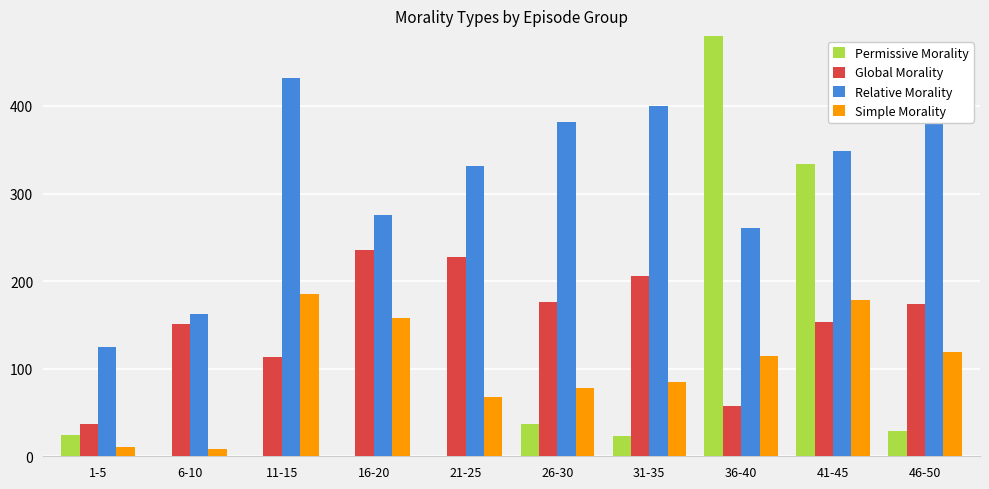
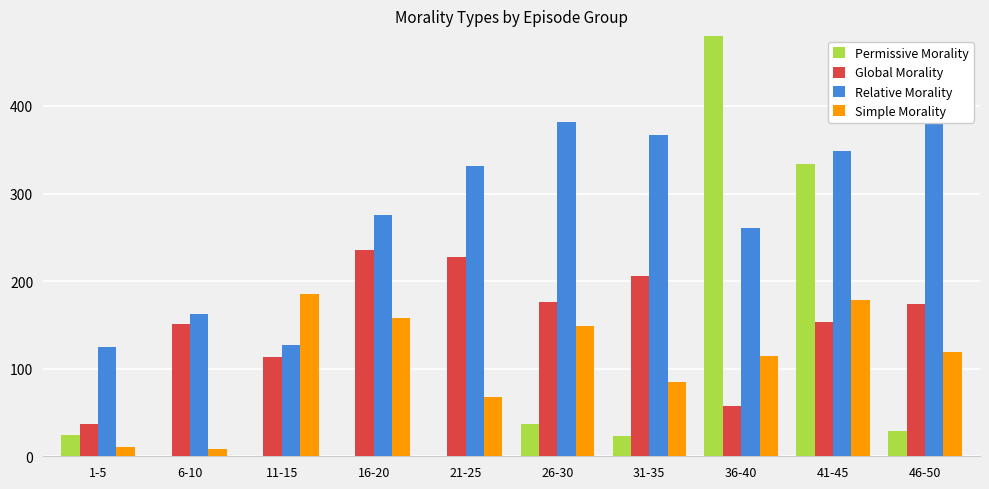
Relative Morality, 11-15: 430 -> 130
Simple Morality, 26-30: 80 -> 150
Relative Morality, 31-35: 400 -> 370
